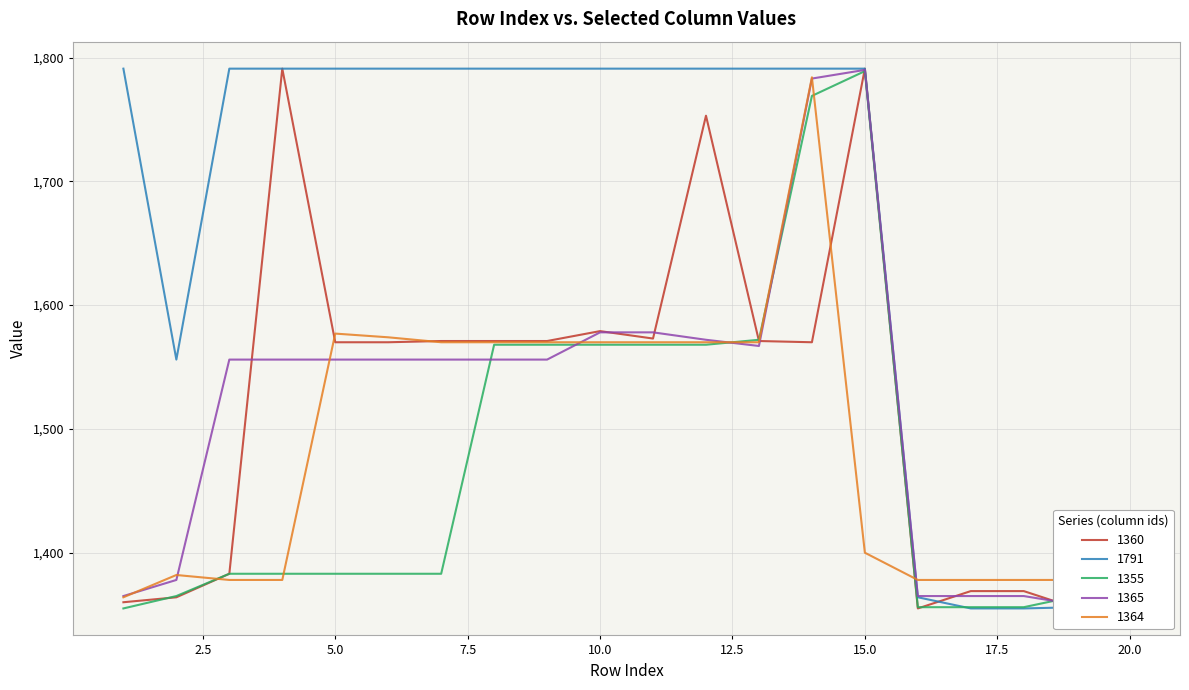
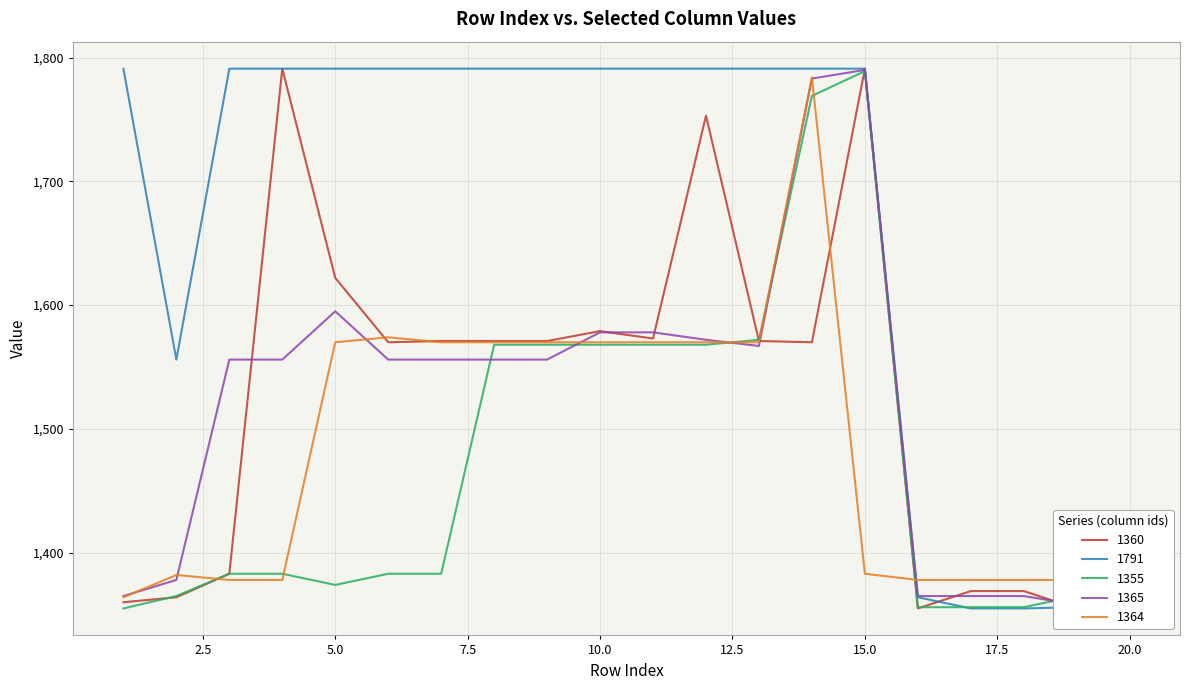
1360, 5.0: 1,570 -> 1,622
1355, 5.0: 1,383 -> 1,374
1365, 5.0: 1,556 -> 1,595
1364, 5.0: 1,577 -> 1,570
1364, 15.0: 1,400 -> 1,383
